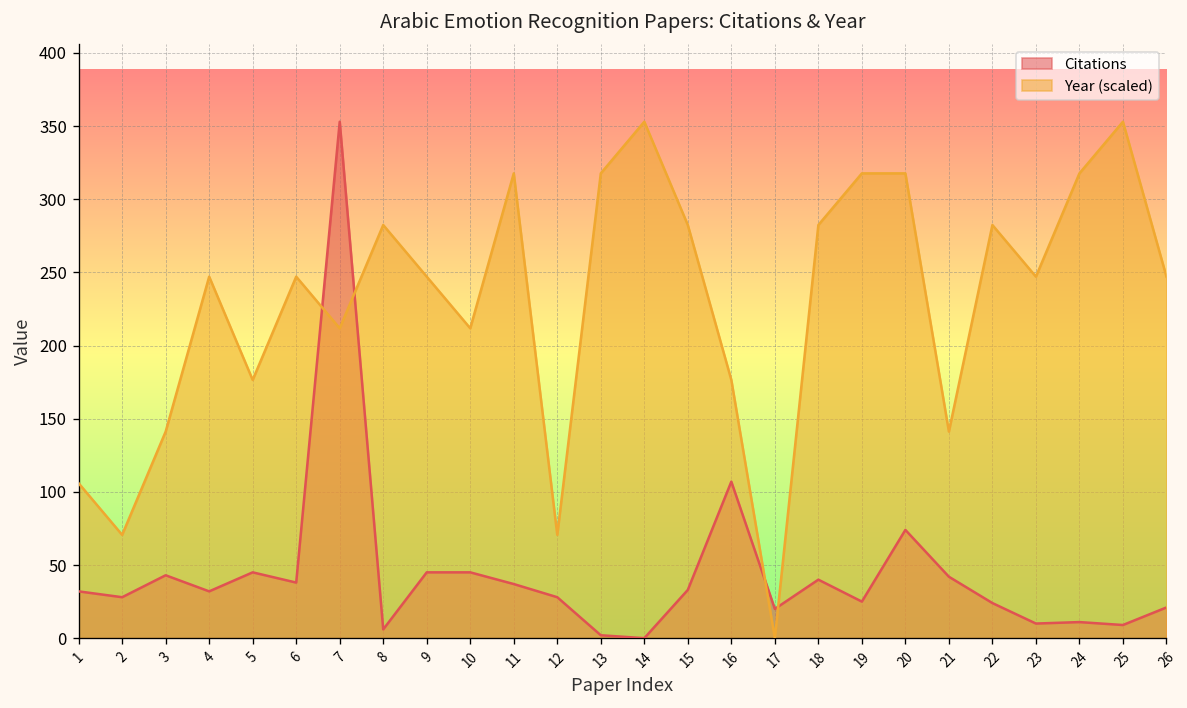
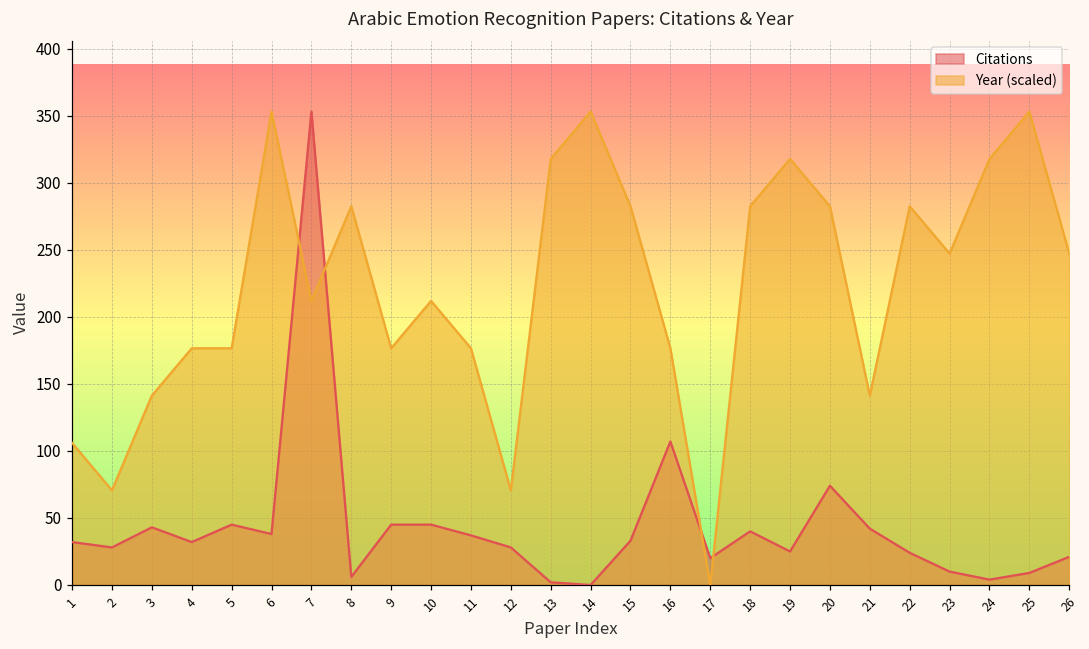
Year (scaled), 4: 247 -> 177
Year (scaled), 6: 247 -> 353
Year (scaled), 9: 247 -> 177
Year (scaled), 11: 318 -> 177
Year (scaled), 20: 318 -> 282
Citations, 24: 11 -> 4
